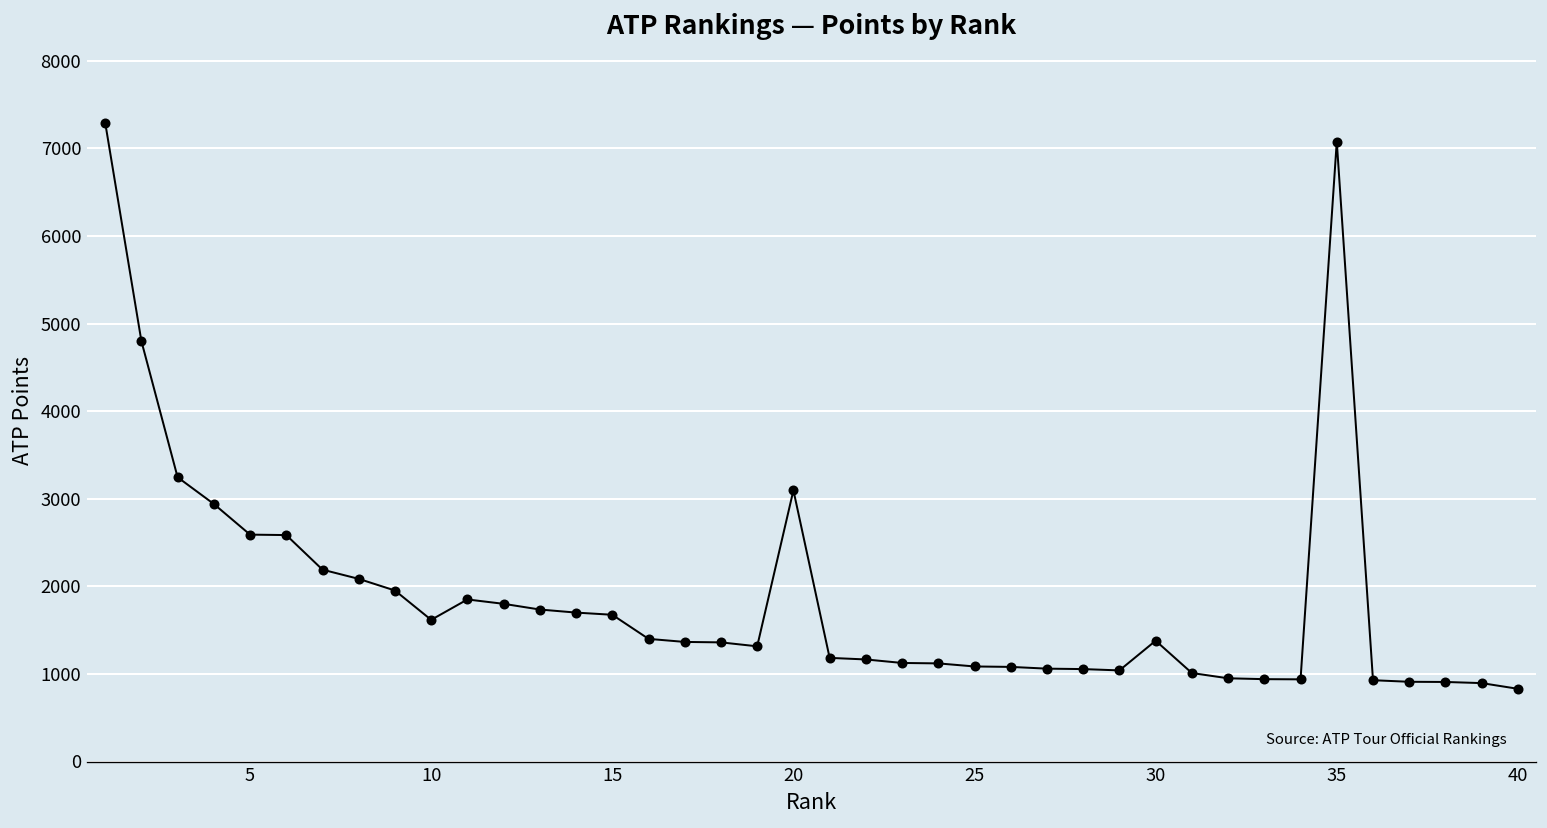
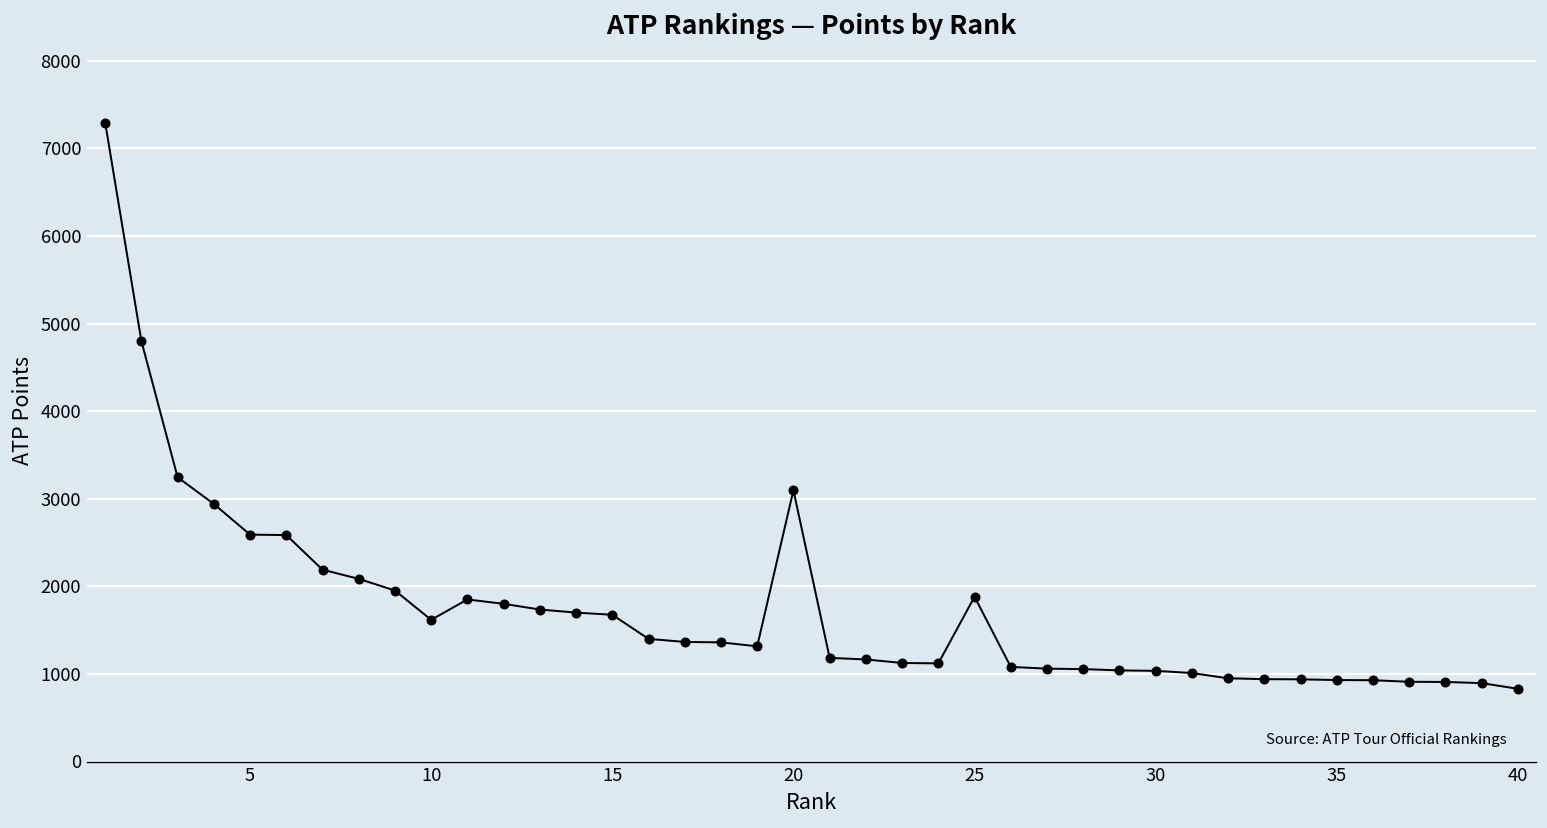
25: 1100 -> 1900
30: 1400 -> 1000
35: 7100 -> 900
